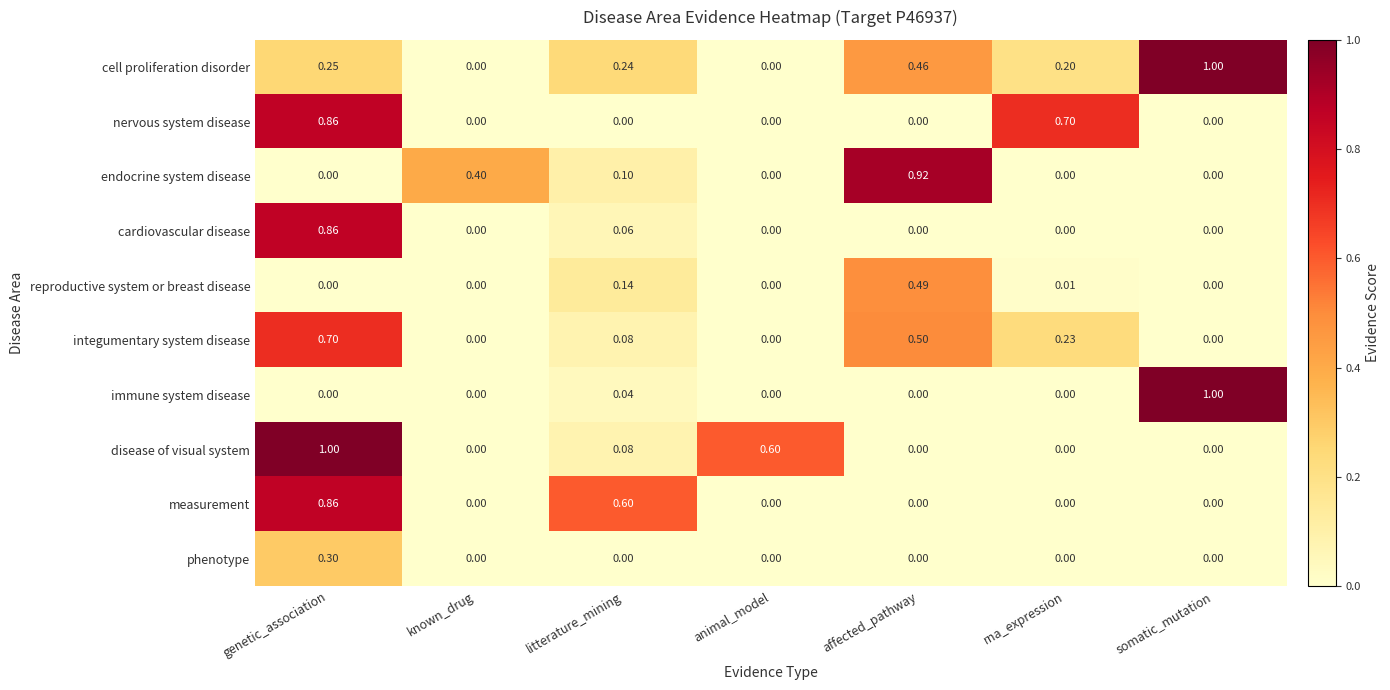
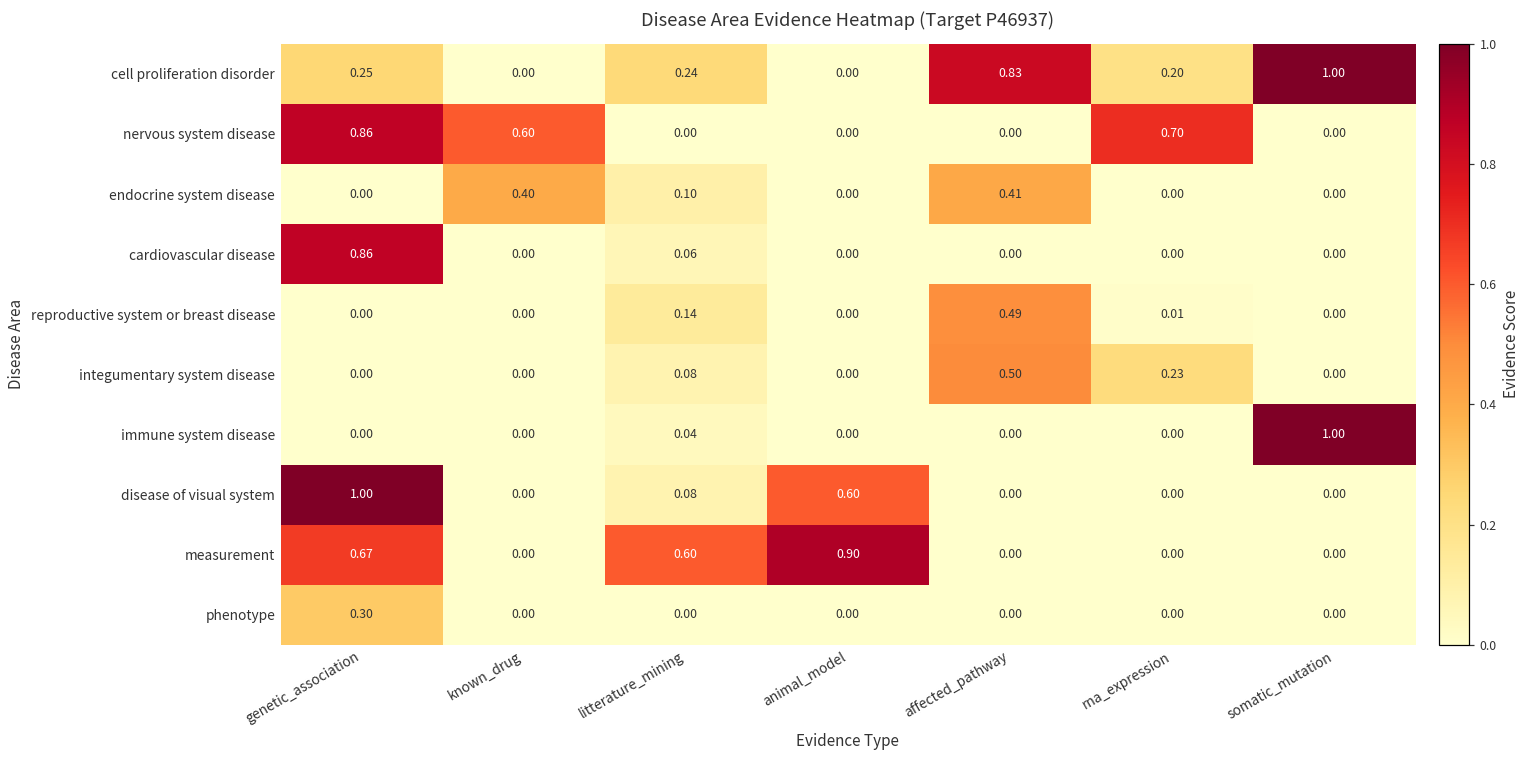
cell proliferation disorder, affected_pathway: 0.46 -> 0.83
nervous system disease, known_drug: 0.00 -> 0.60
endocrine system disease, affected_pathway: 0.92 -> 0.41
integumentary system disease, genetic_association: 0.70 -> 0.00
measurement, genetic_association: 0.86 -> 0.67
measurement, animal_model: 0.00 -> 0.90
